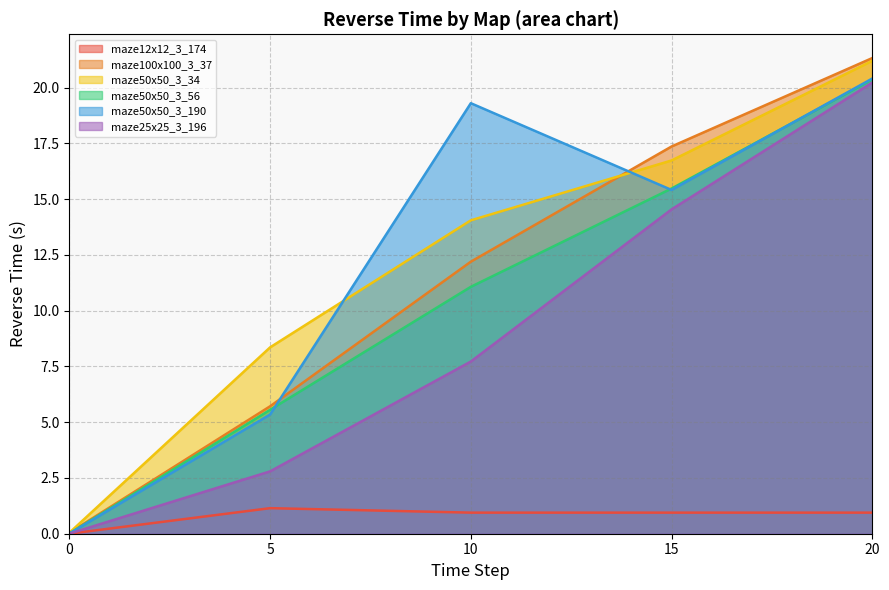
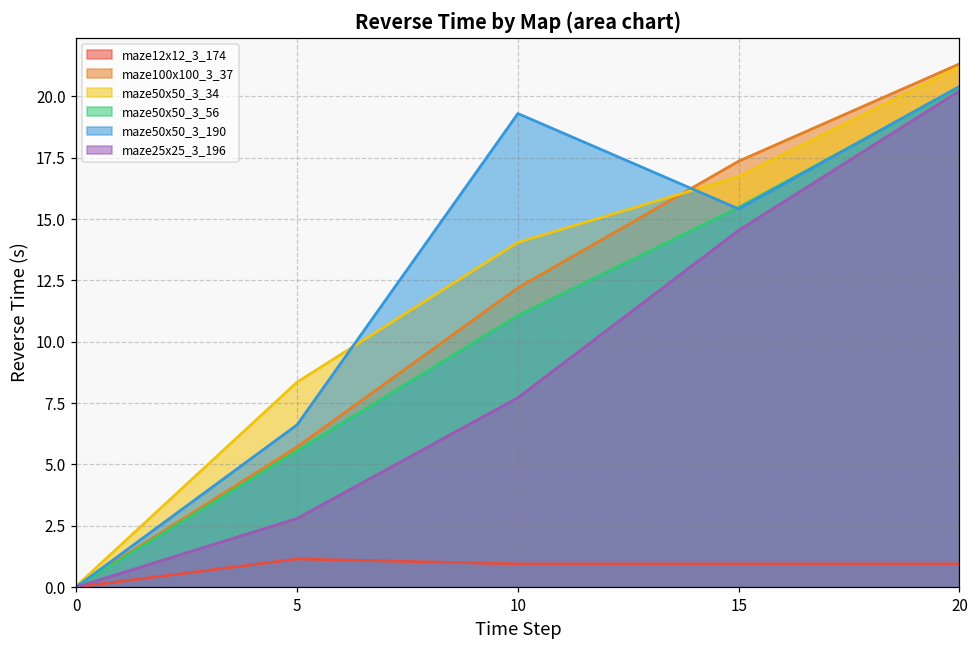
maze50x50_3_190, 5: 5.3 -> 6.6
